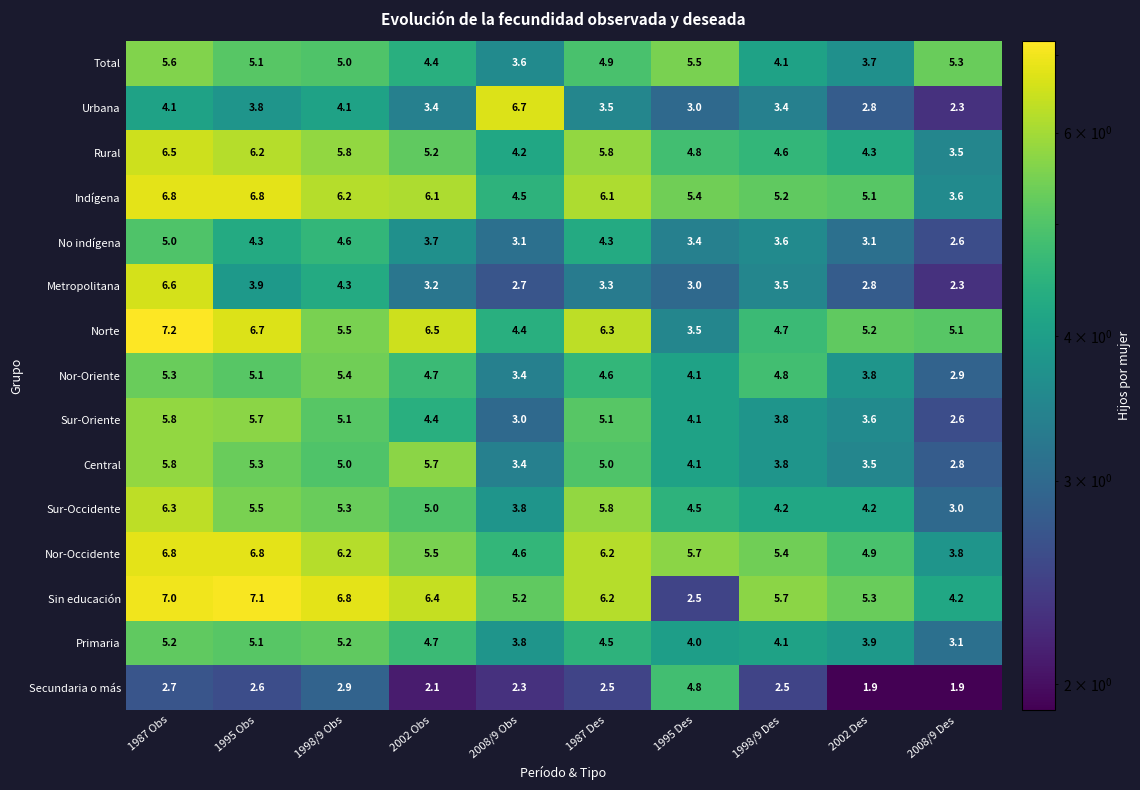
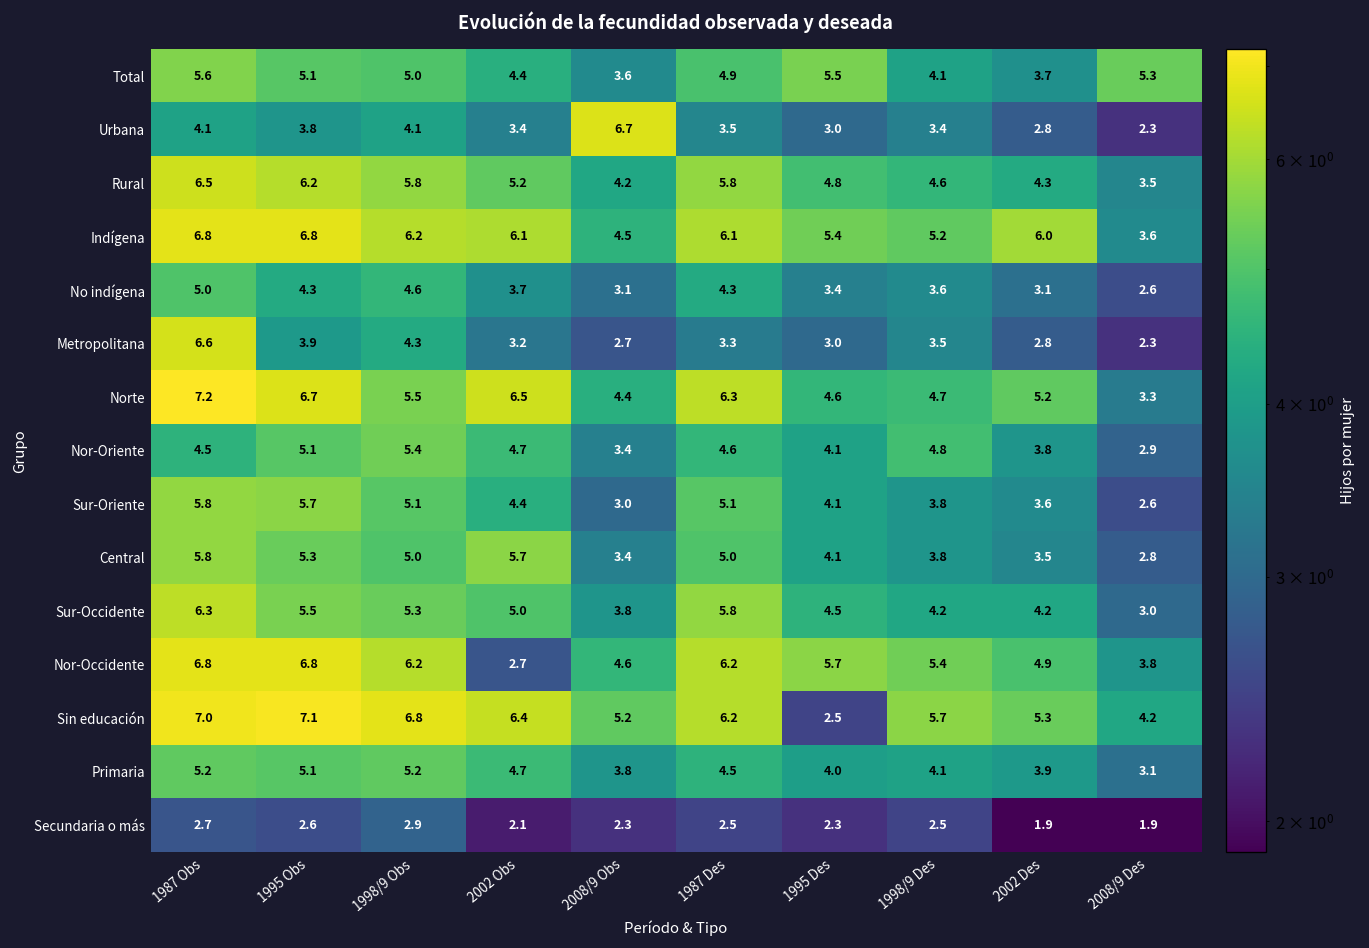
Indígena, 2002 Des: 5.1 -> 6.0
Norte, 1995 Des: 3.5 -> 4.6
Norte, 2008/9 Des: 5.1 -> 3.3
Nor-Oriente, 1987 Obs: 5.3 -> 4.5
Nor-Occidente, 2002 Obs: 5.5 -> 2.7
Secundaria o más, 1995 Des: 4.8 -> 2.3
